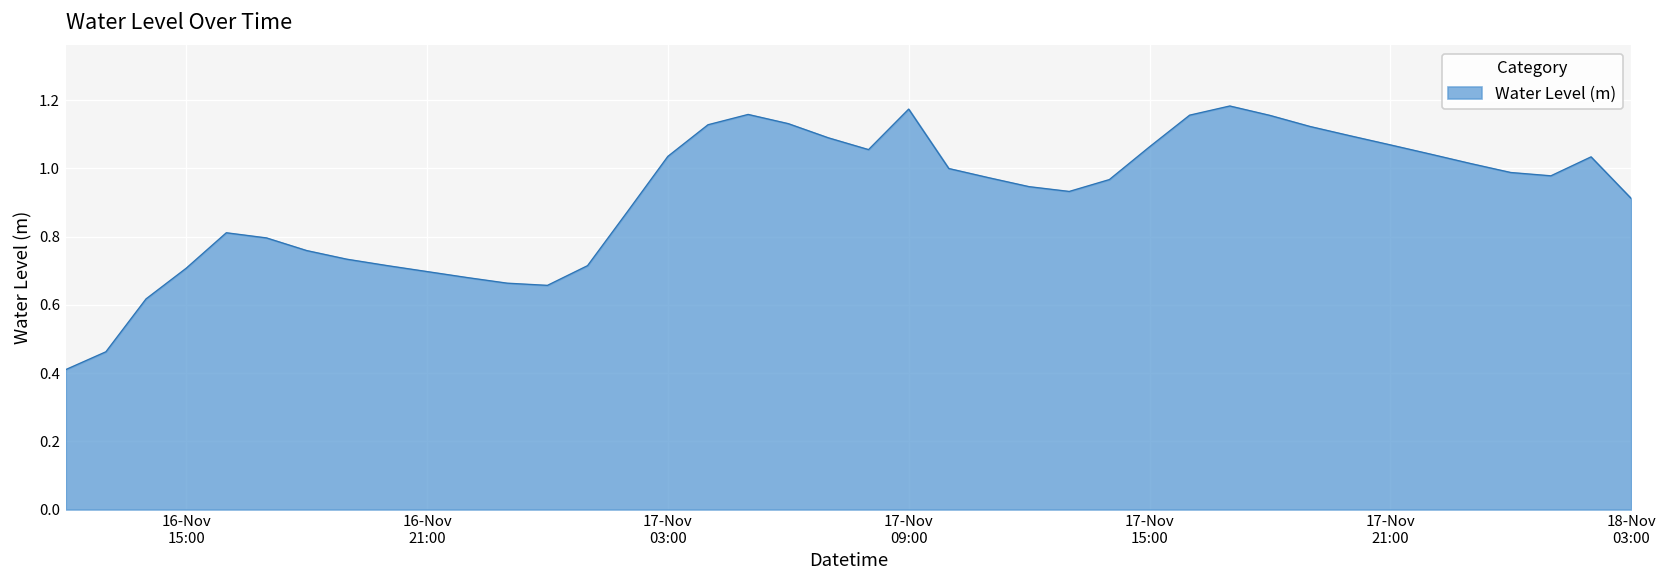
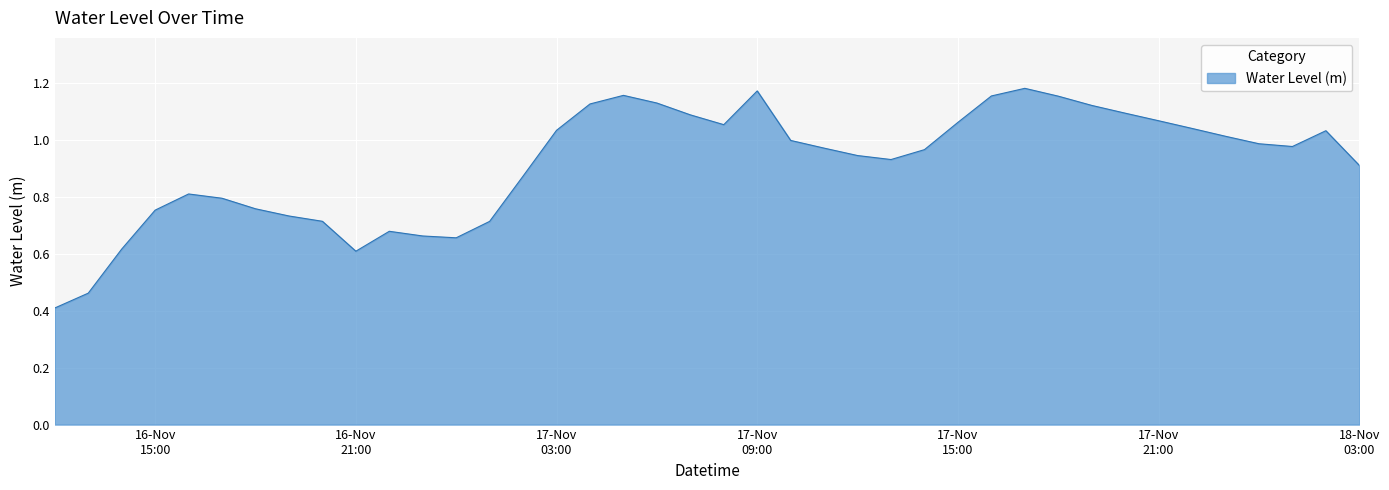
16-Nov 15:00: 0.71 -> 0.75
16-Nov 21:00: 0.70 -> 0.61
